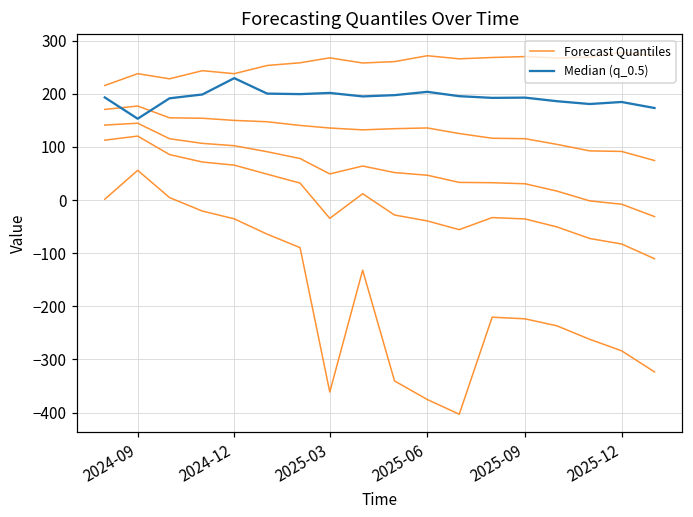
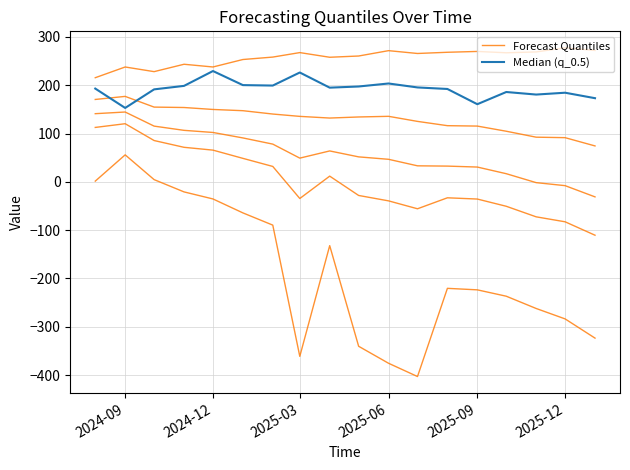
Median (q_0.5), 2025-03: 200 -> 230
Median (q_0.5), 2025-09: 190 -> 160
